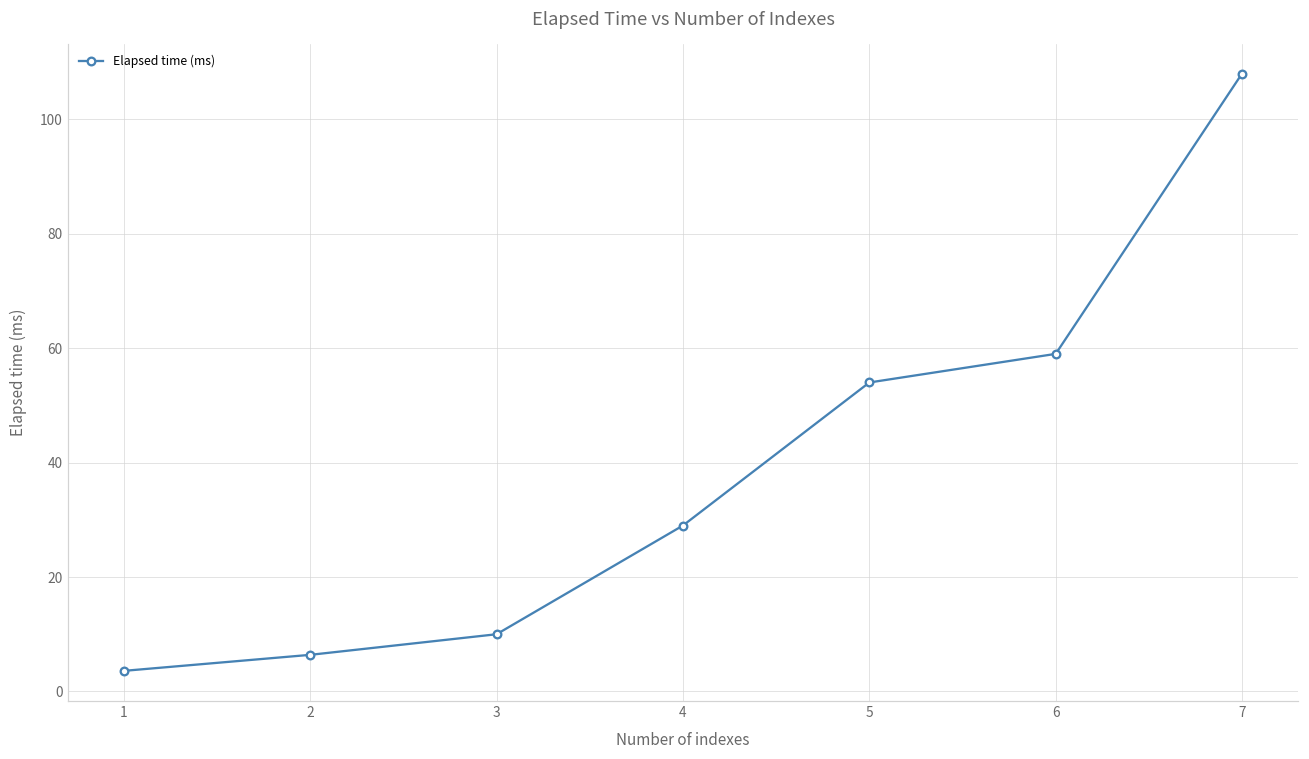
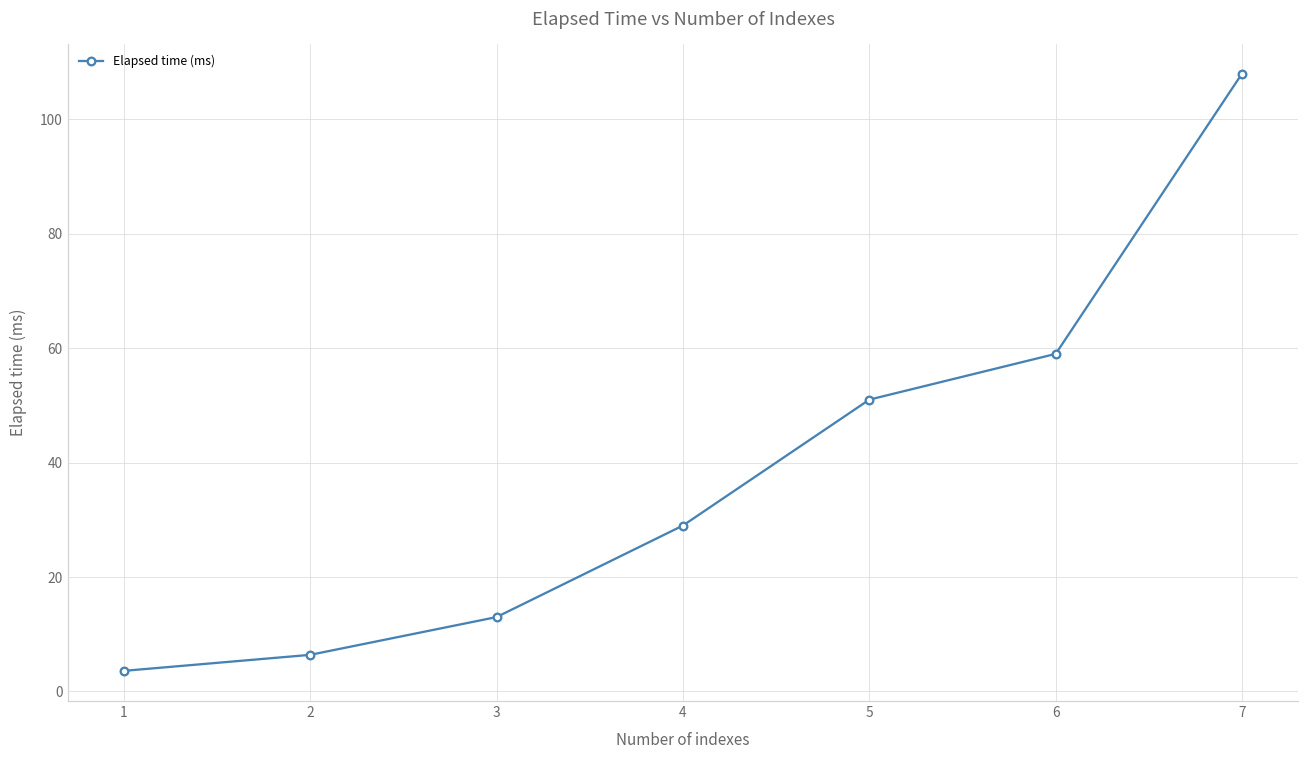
3: 10 -> 13
5: 54 -> 51
